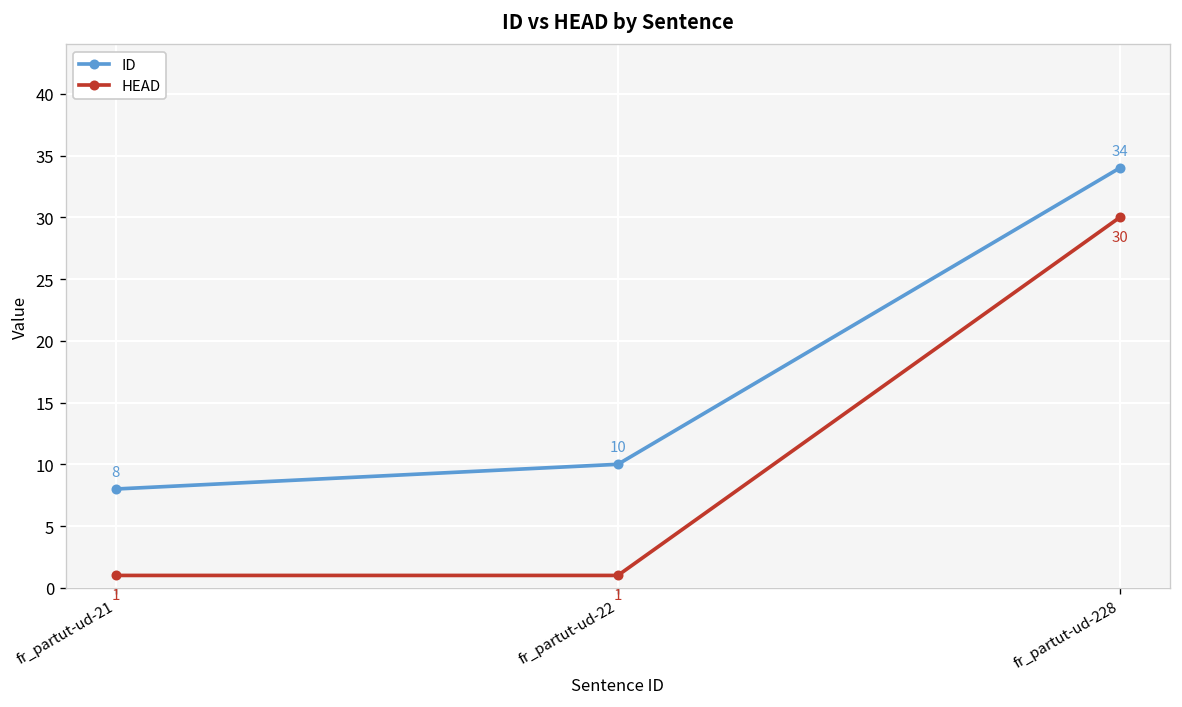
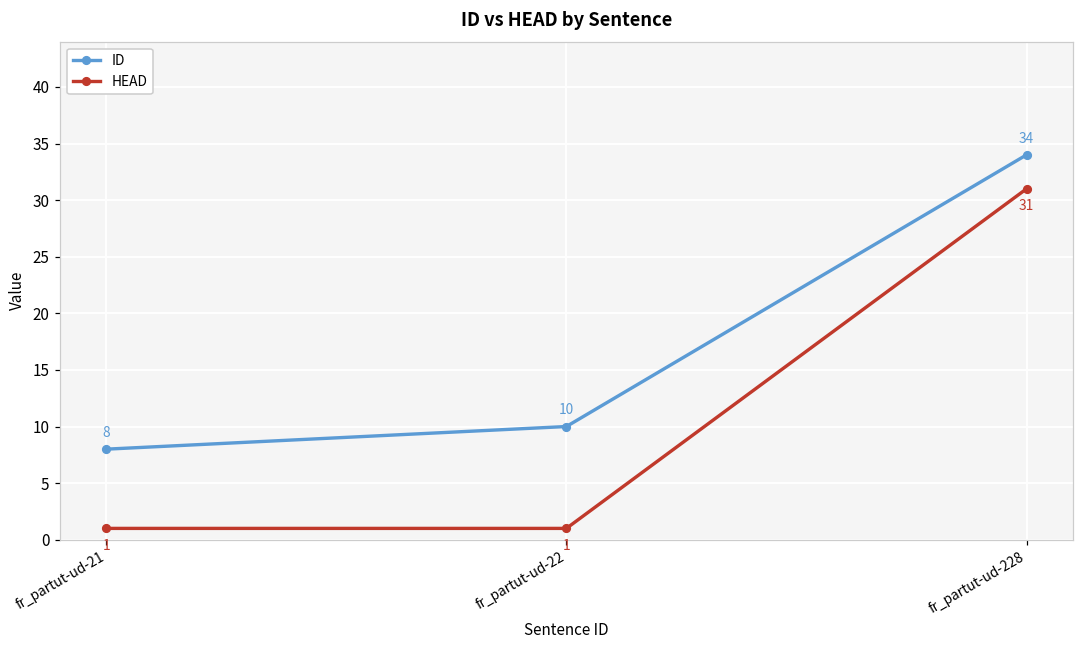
HEAD, fr_partut-ud-228: 30 -> 31
